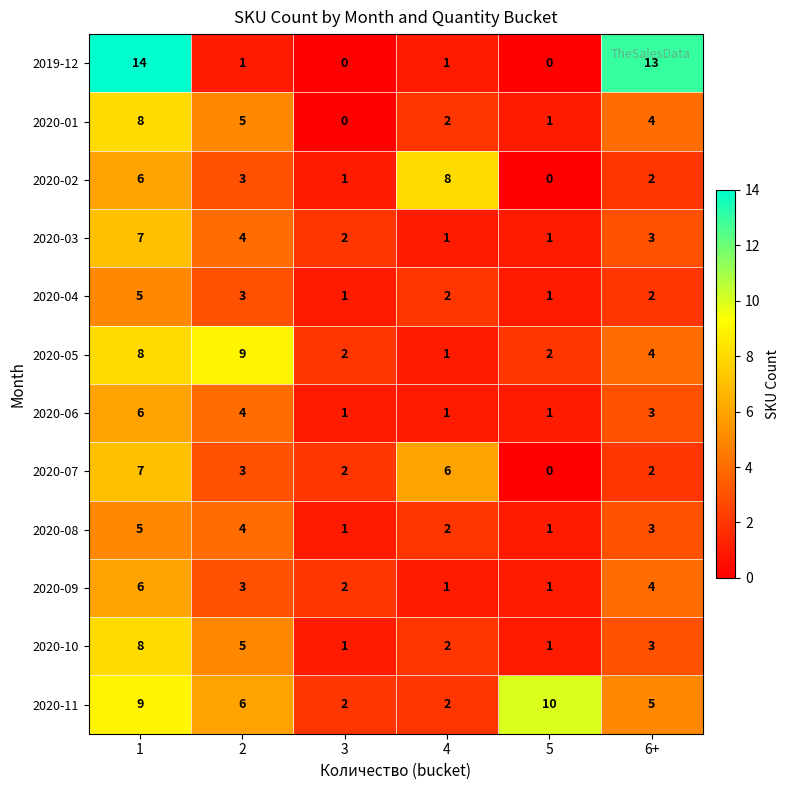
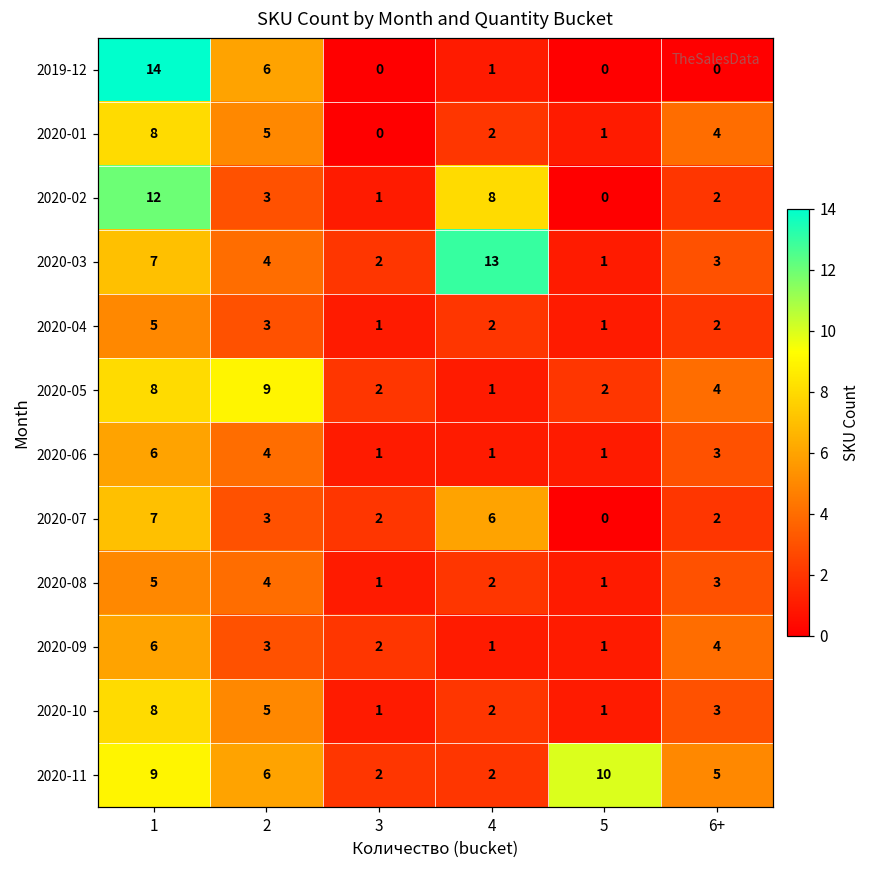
2019-12, 2: 1 -> 6
2019-12, 6+: 13 -> 0
2020-02, 1: 6 -> 12
2020-03, 4: 1 -> 13
